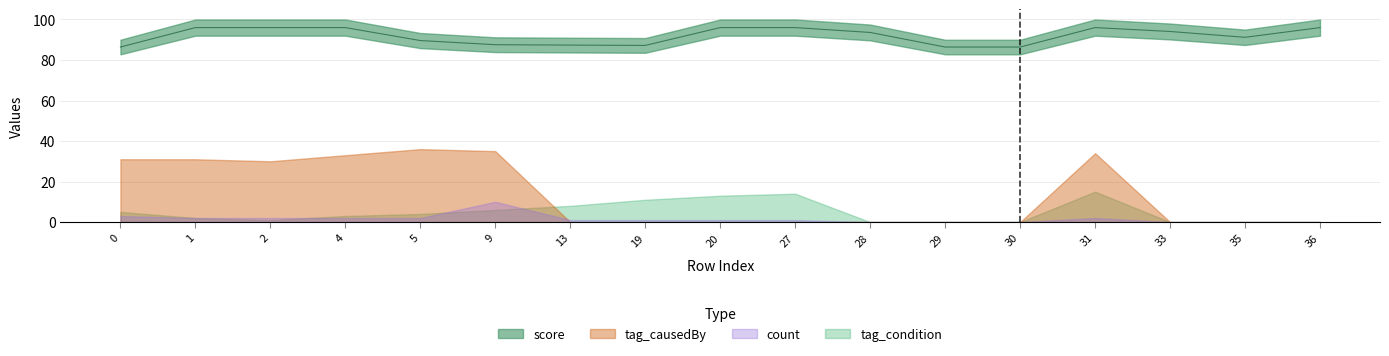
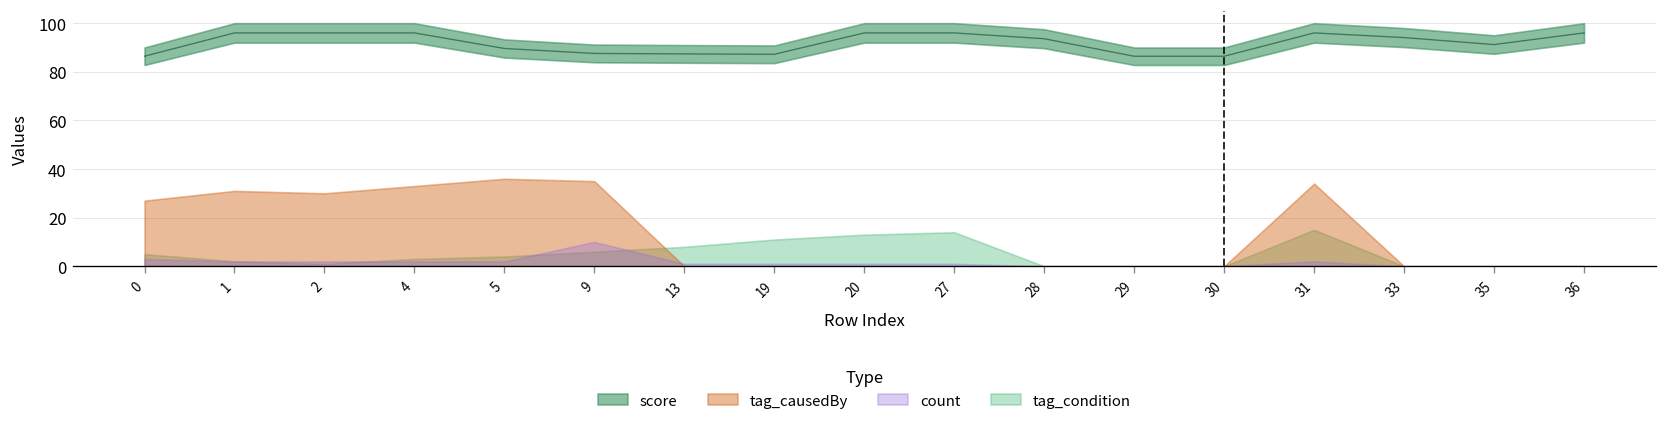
tag_causedBy, 0: 31 -> 27
